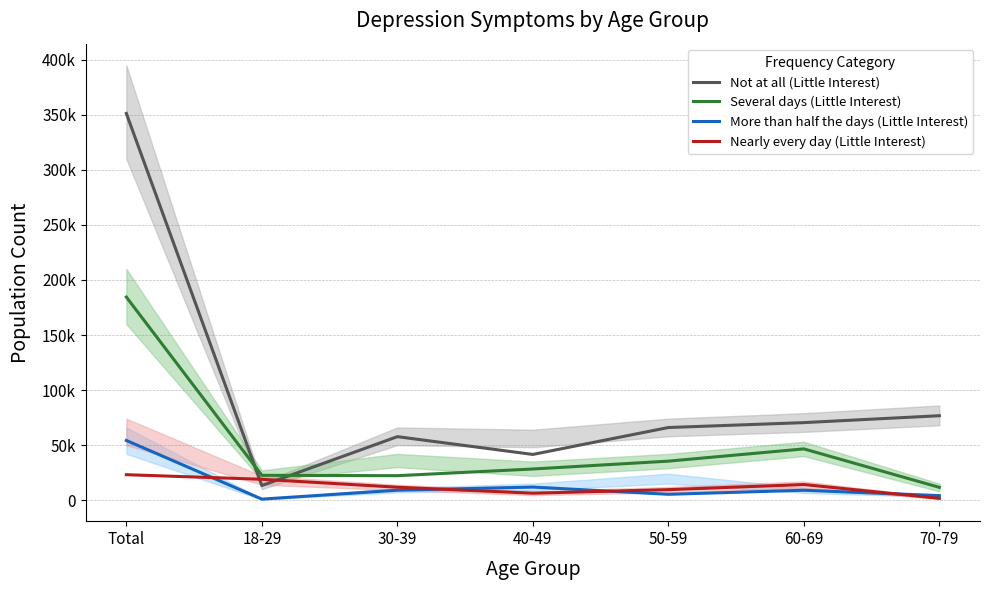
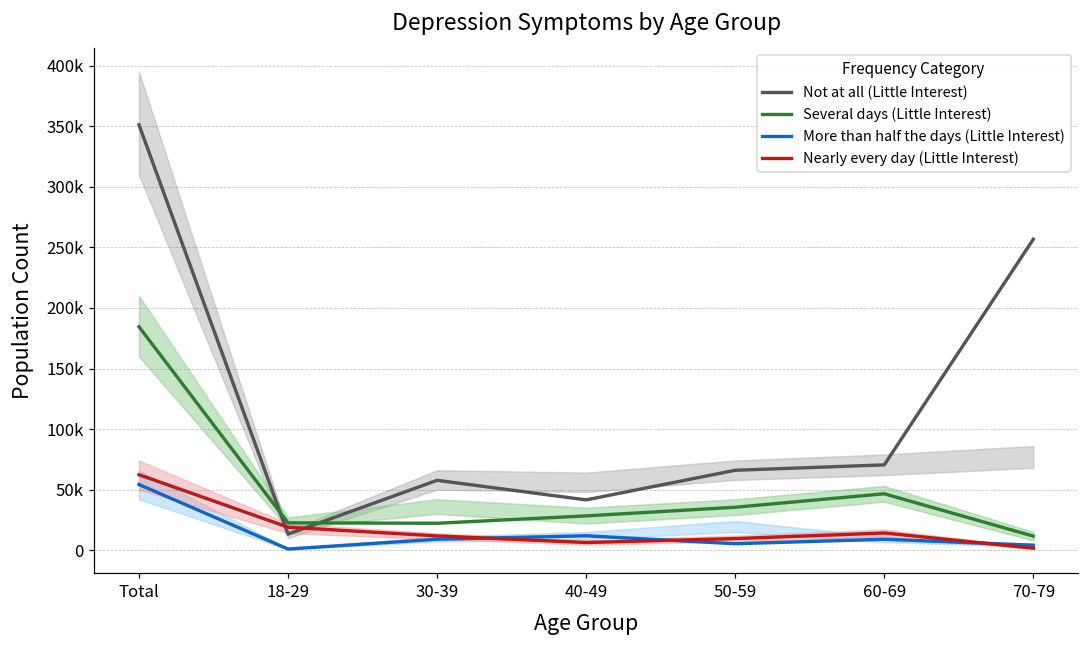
Nearly every day (Little Interest), Total: 23000 -> 62000
Not at all (Little Interest), 70-79: 77000 -> 257000
